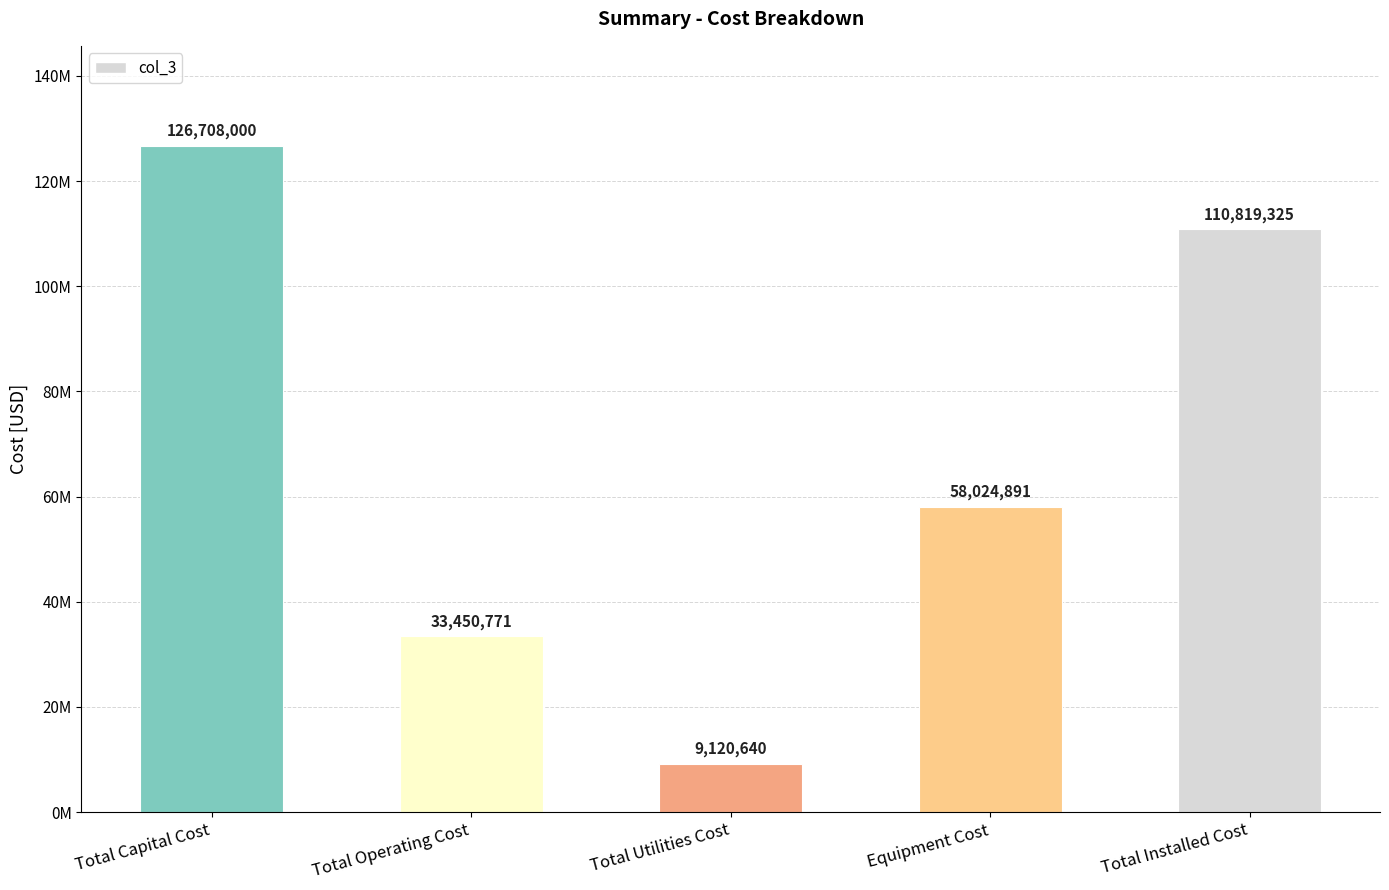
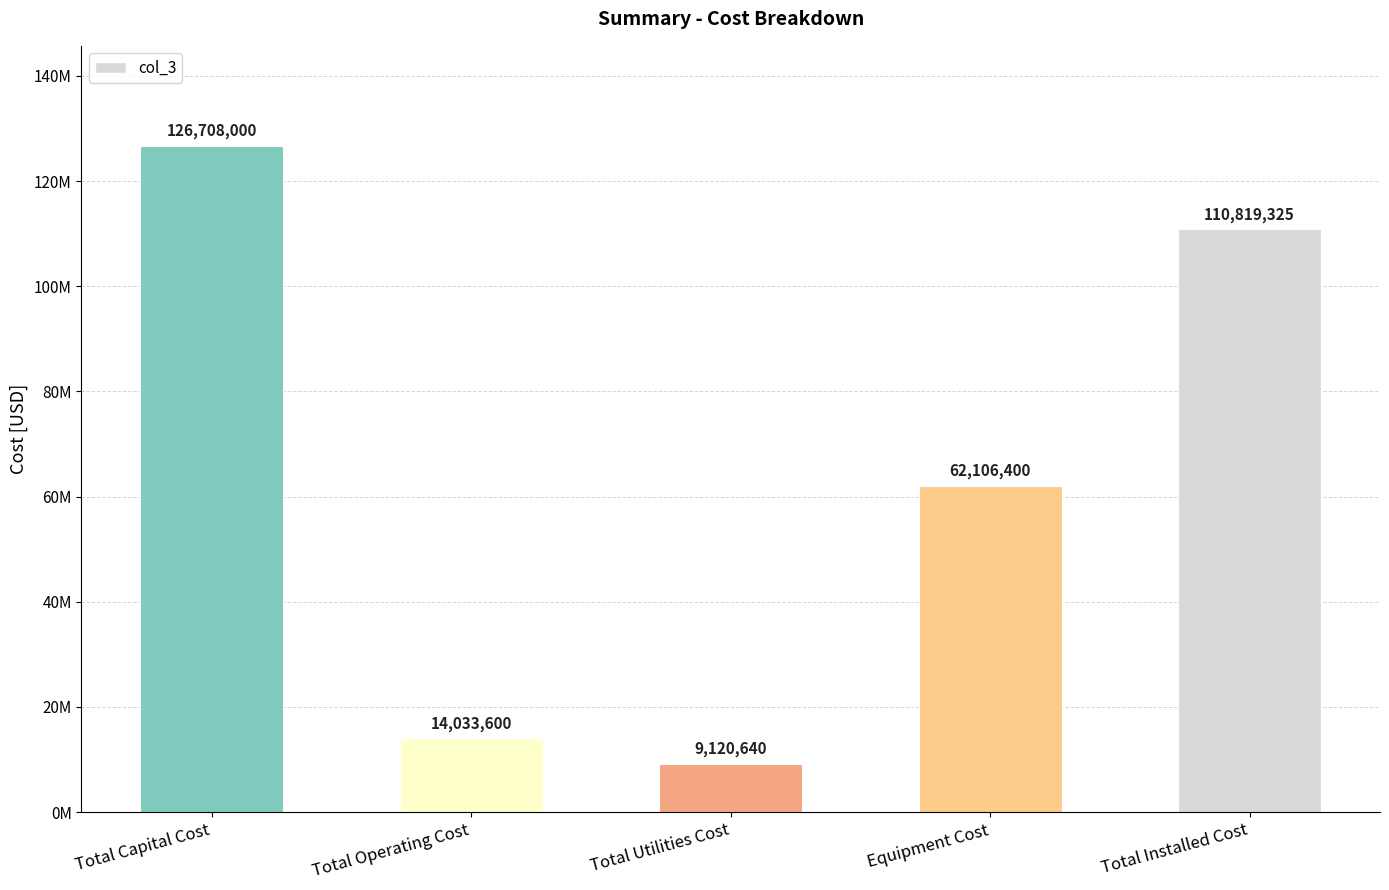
Total Operating Cost: 33,450,771 -> 14,033,600
Equipment Cost: 58,024,891 -> 62,106,400
